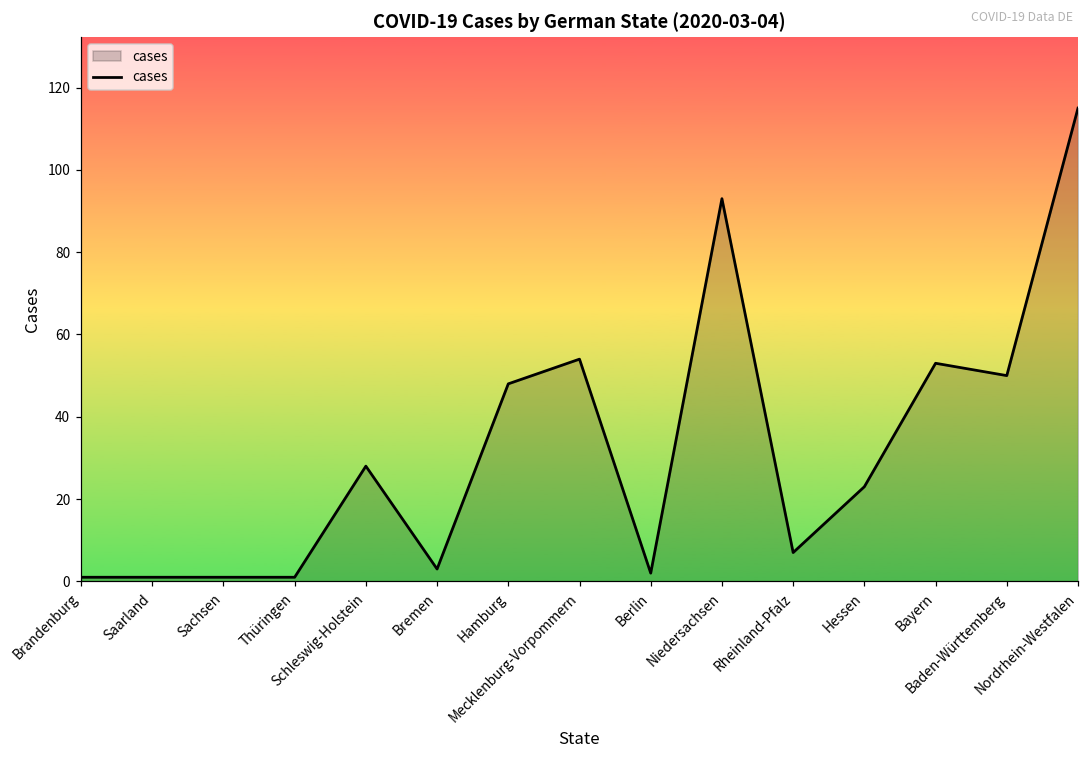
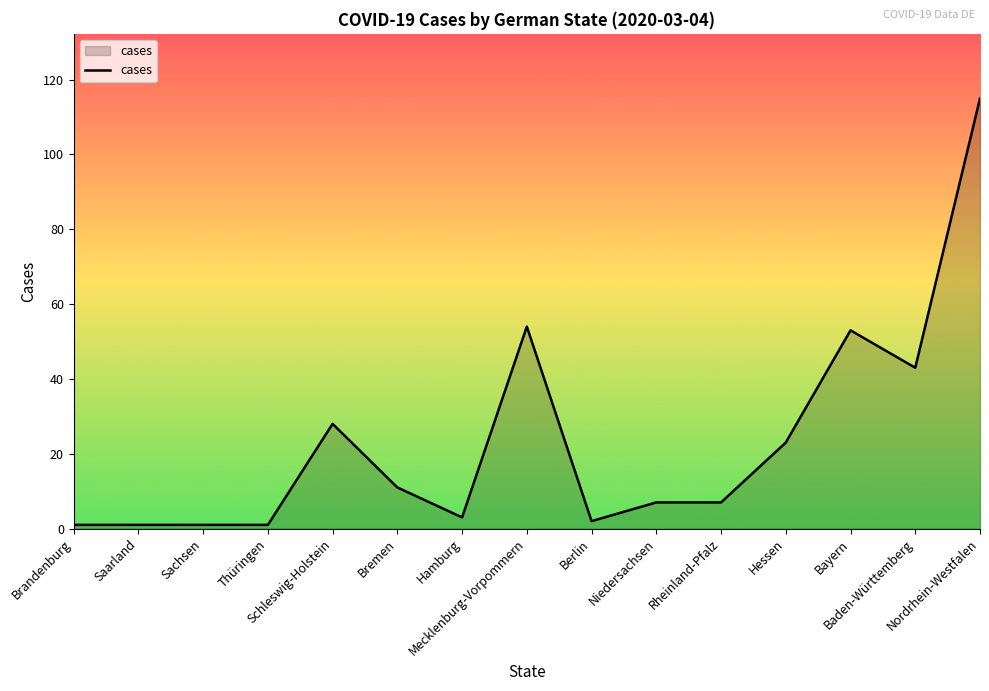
Bremen: 3 -> 11
Hamburg: 48 -> 3
Niedersachsen: 93 -> 7
Baden-Württemberg: 50 -> 43
